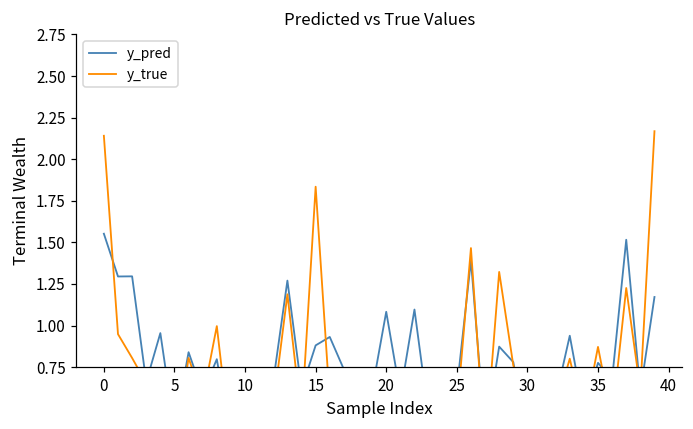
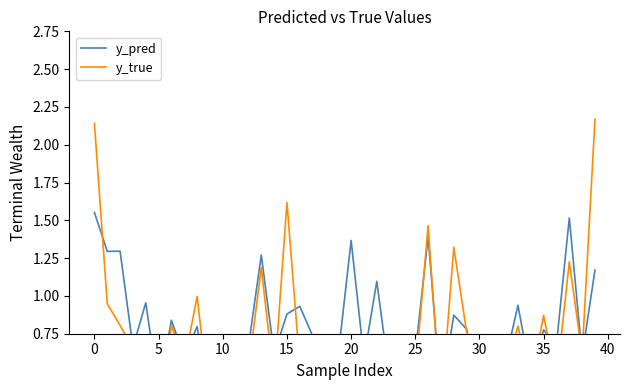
y_true, 15: 1.83 -> 1.62
y_pred, 20: 1.08 -> 1.37
